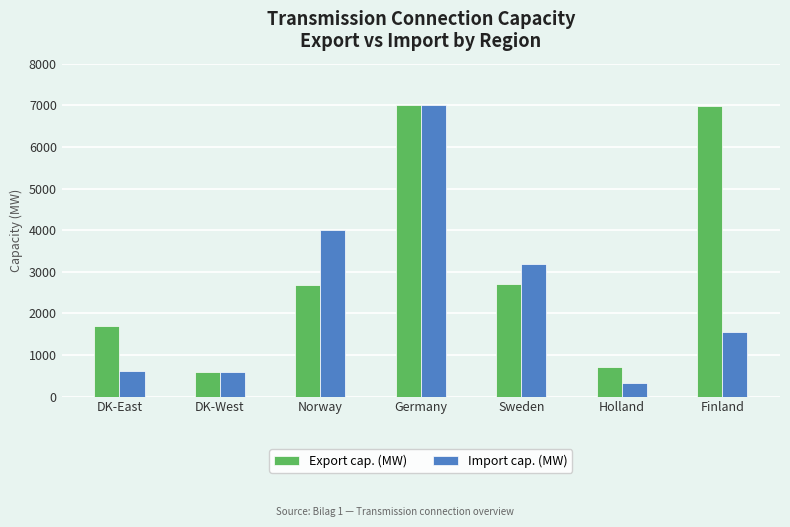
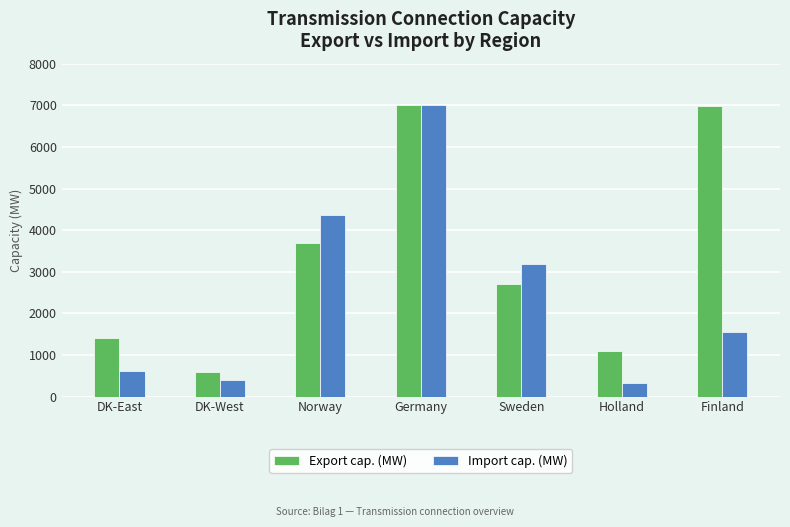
Export cap. (MW), DK-East: 1700 -> 1400
Import cap. (MW), DK-West: 600 -> 400
Export cap. (MW), Norway: 2700 -> 3700
Import cap. (MW), Norway: 4000 -> 4400
Export cap. (MW), Holland: 700 -> 1100
